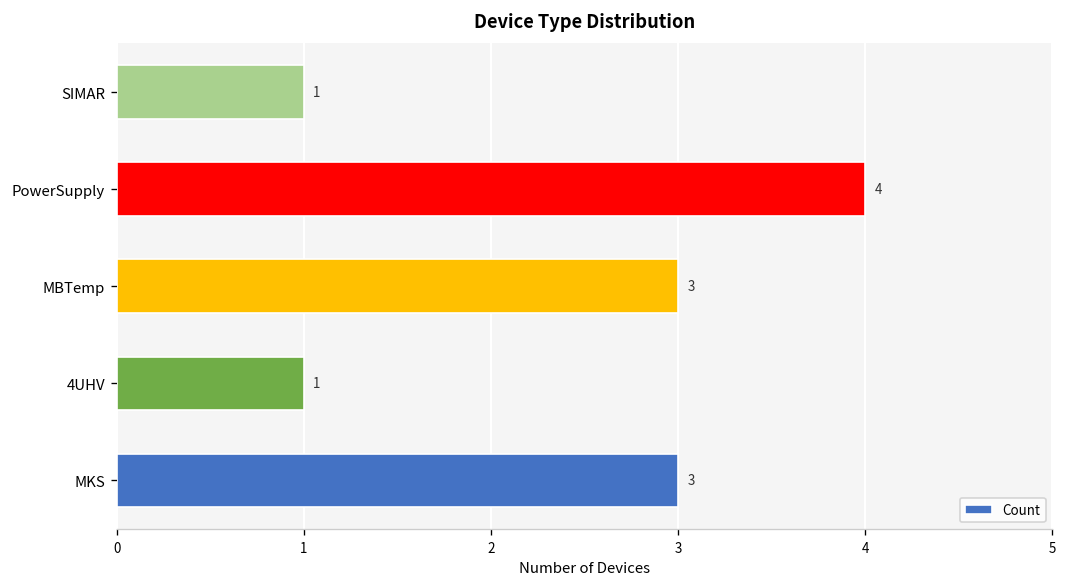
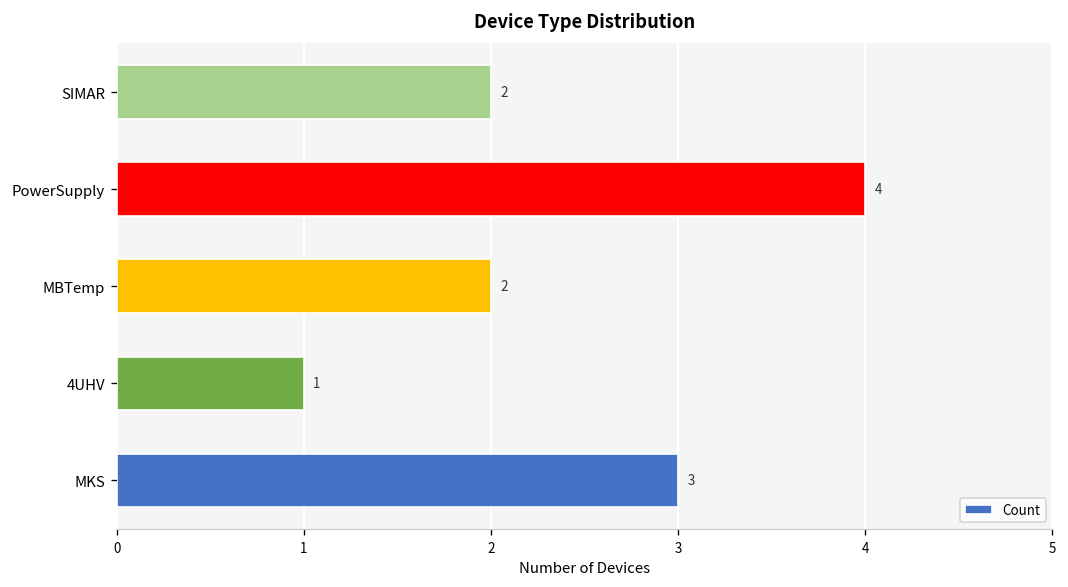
SIMAR: 1 -> 2
MBTemp: 3 -> 2
